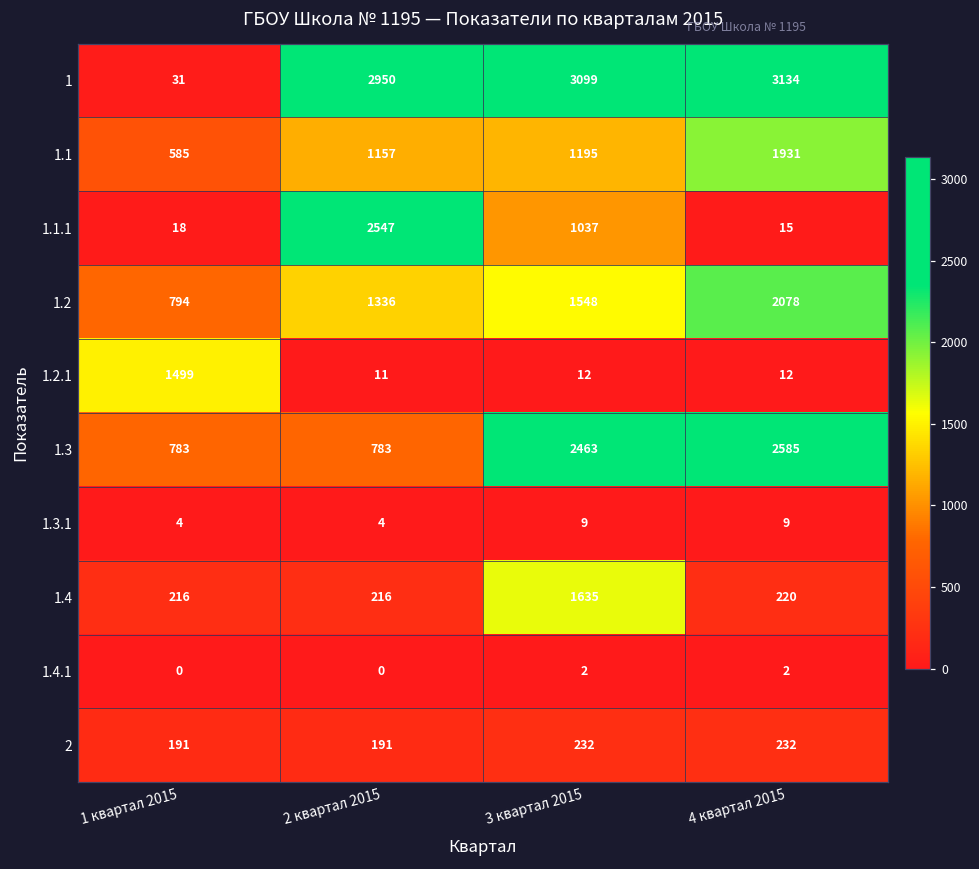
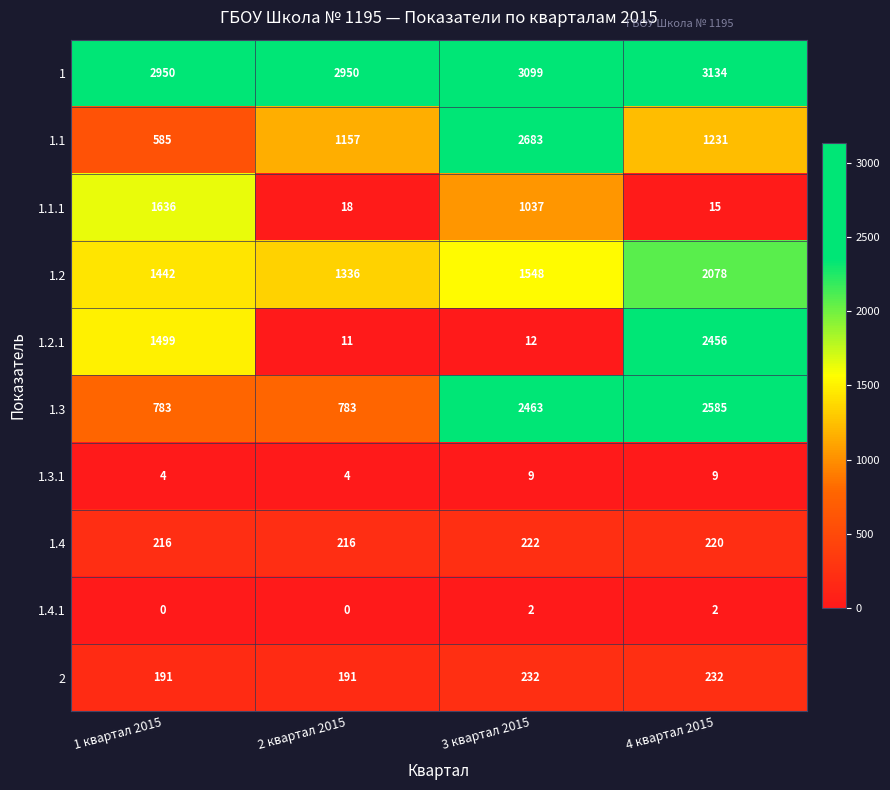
1, 1 квартал 2015: 31 -> 2950
1.1, 3 квартал 2015: 1195 -> 2683
1.1, 4 квартал 2015: 1931 -> 1231
1.1.1, 1 квартал 2015: 18 -> 1636
1.1.1, 2 квартал 2015: 2547 -> 18
1.2, 1 квартал 2015: 794 -> 1442
1.2.1, 4 квартал 2015: 12 -> 2456
1.4, 3 квартал 2015: 1635 -> 222
